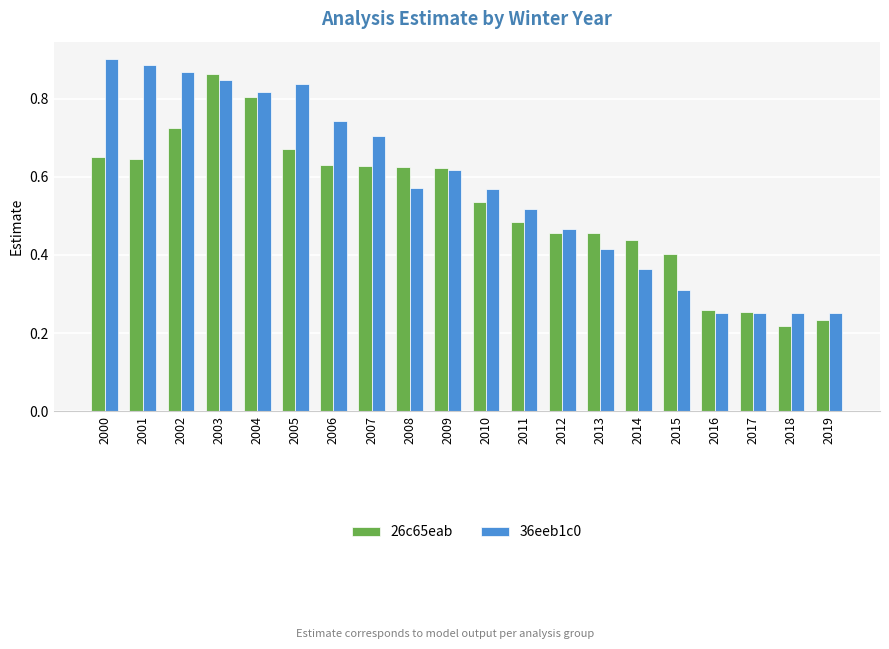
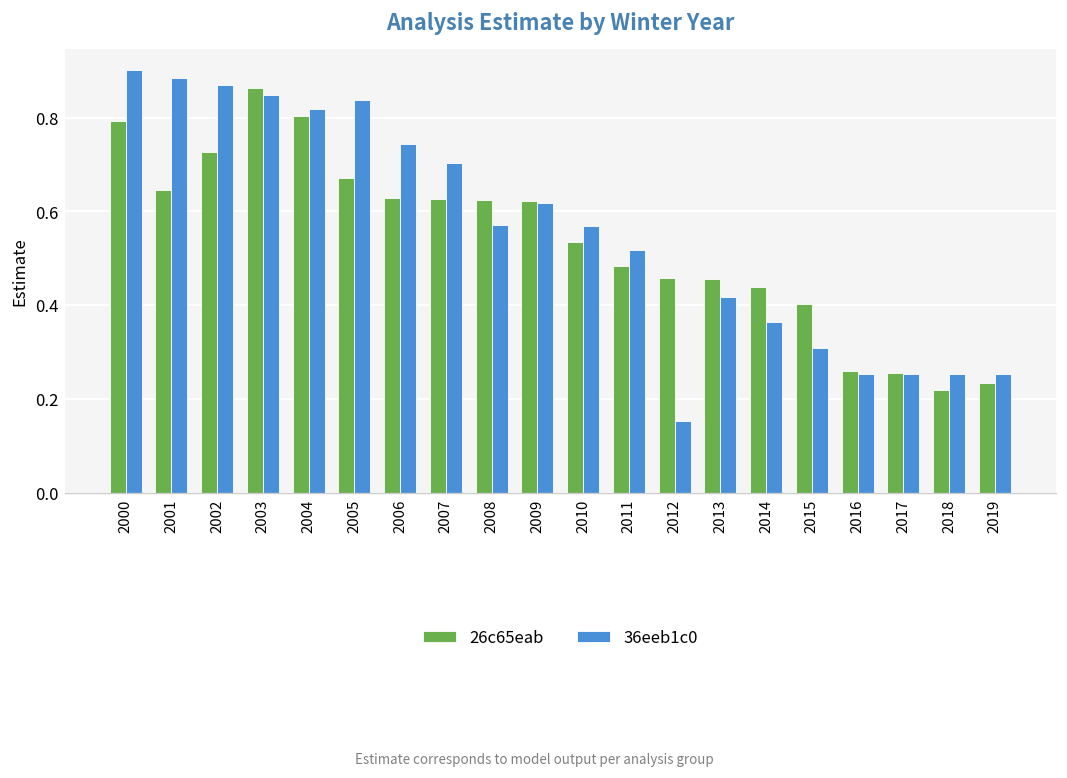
26c65eab, 2000: 0.65 -> 0.79
36eeb1c0, 2012: 0.47 -> 0.15
